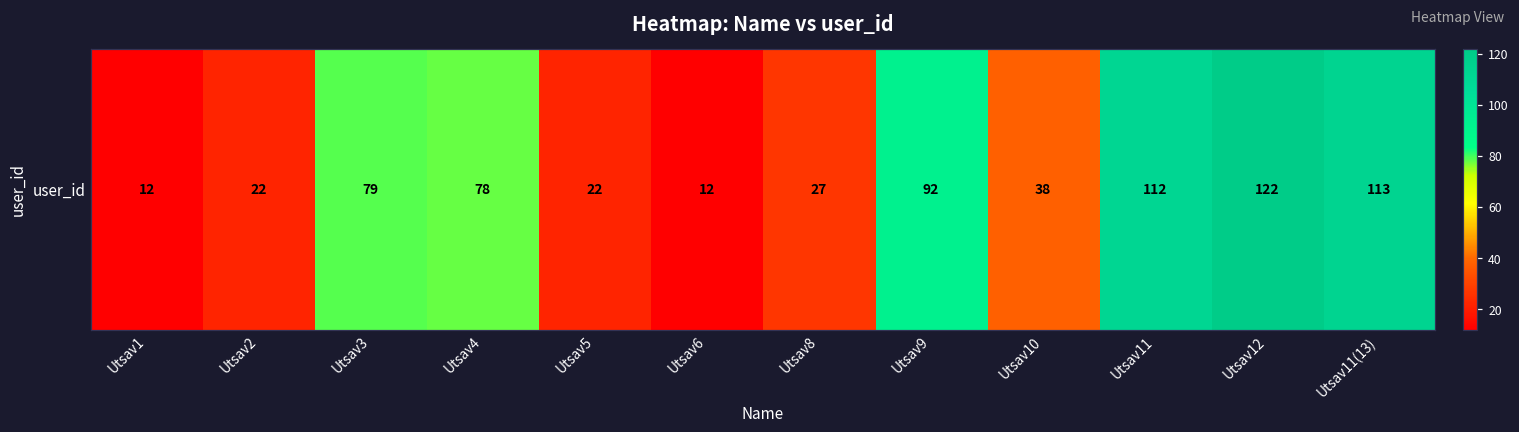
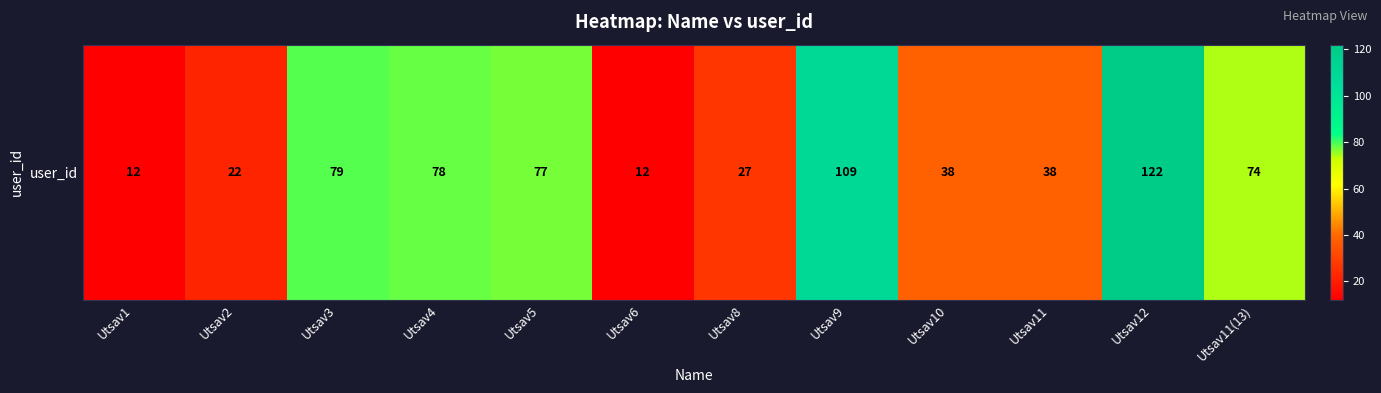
user_id, Utsav5: 22 -> 77
user_id, Utsav9: 92 -> 109
user_id, Utsav11: 112 -> 38
user_id, Utsav11(13): 113 -> 74
